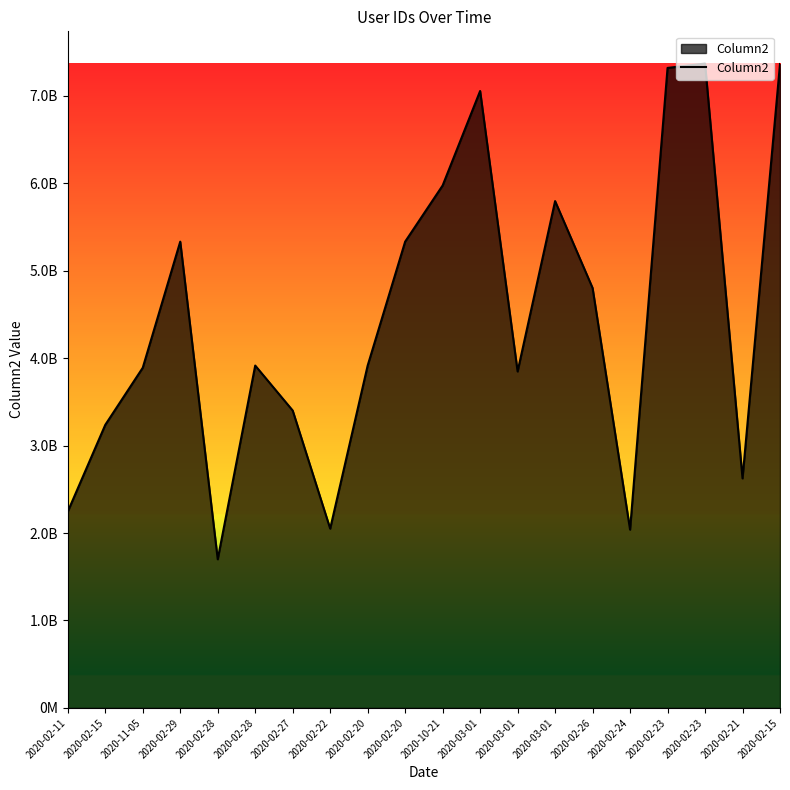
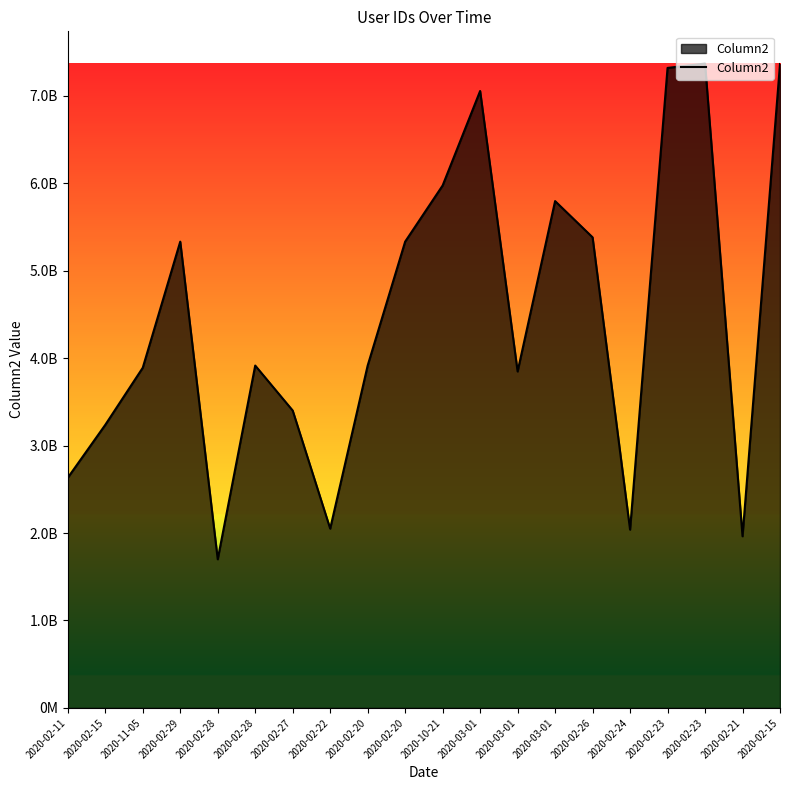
2020-02-11: 2200000000 -> 2600000000
2020-02-26: 4800000000 -> 5400000000
2020-02-21: 2600000000 -> 2000000000
